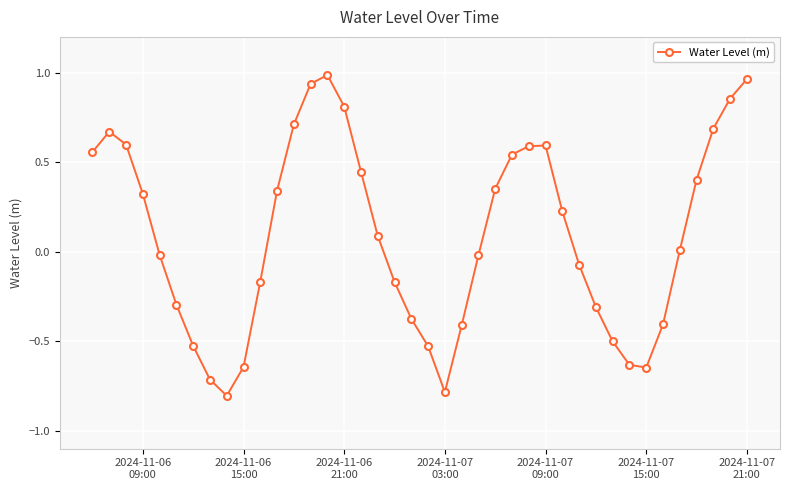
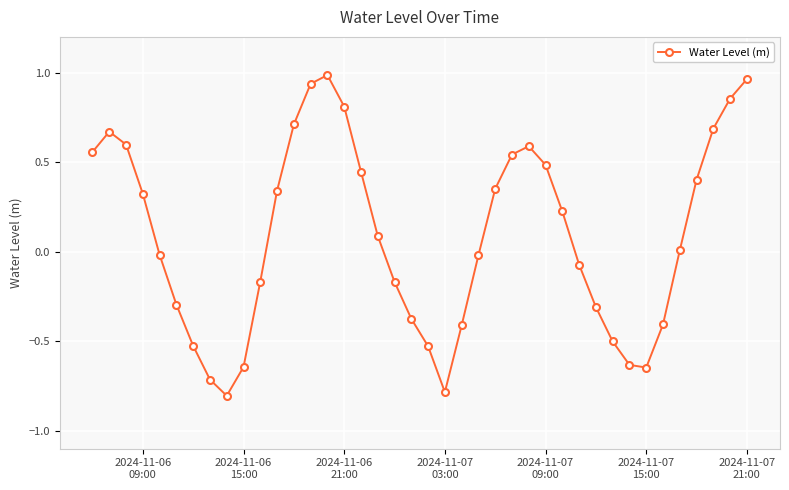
2024-11-07 09:00: 0.59 -> 0.49
